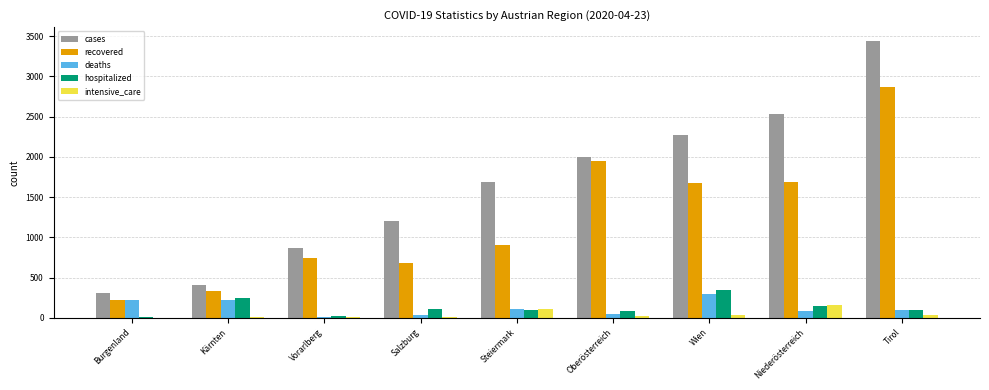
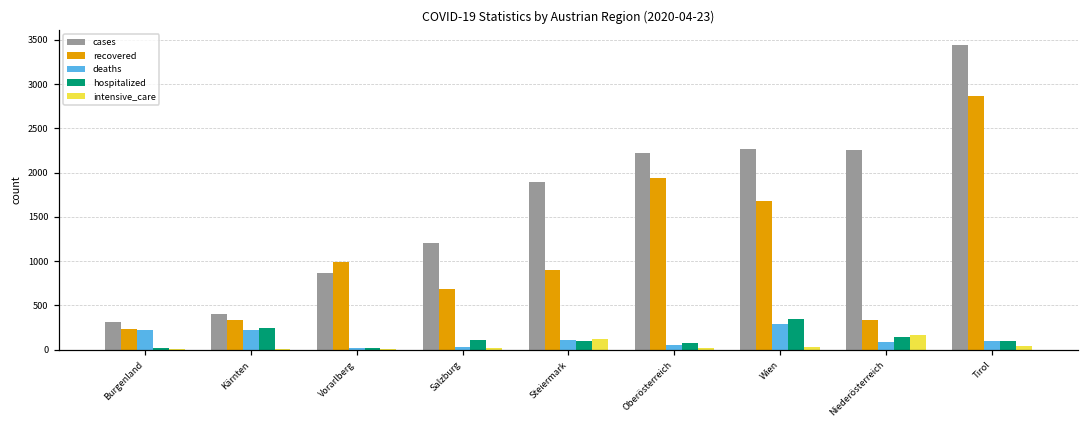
recovered, Vorarlberg: 700 -> 1000
cases, Steiermark: 1700 -> 1900
cases, Oberösterreich: 2000 -> 2200
cases, Niederösterreich: 2500 -> 2300
recovered, Niederösterreich: 1700 -> 300
